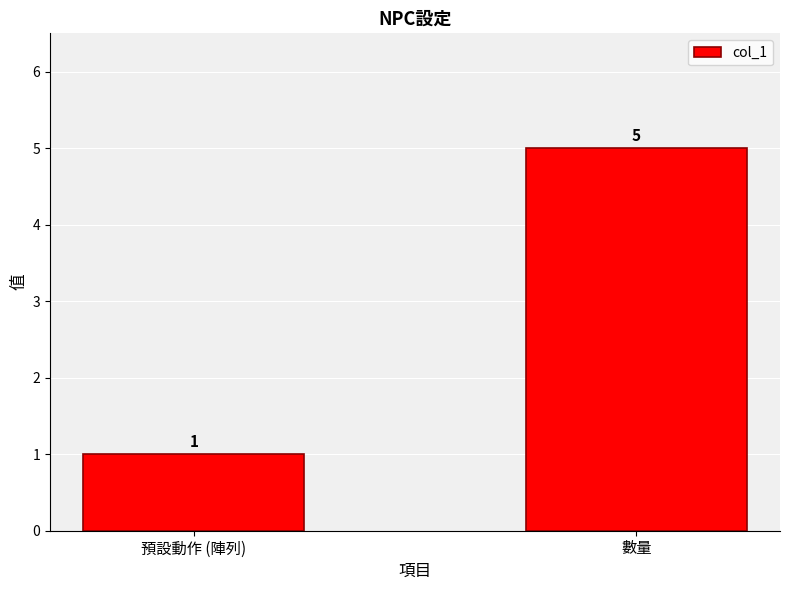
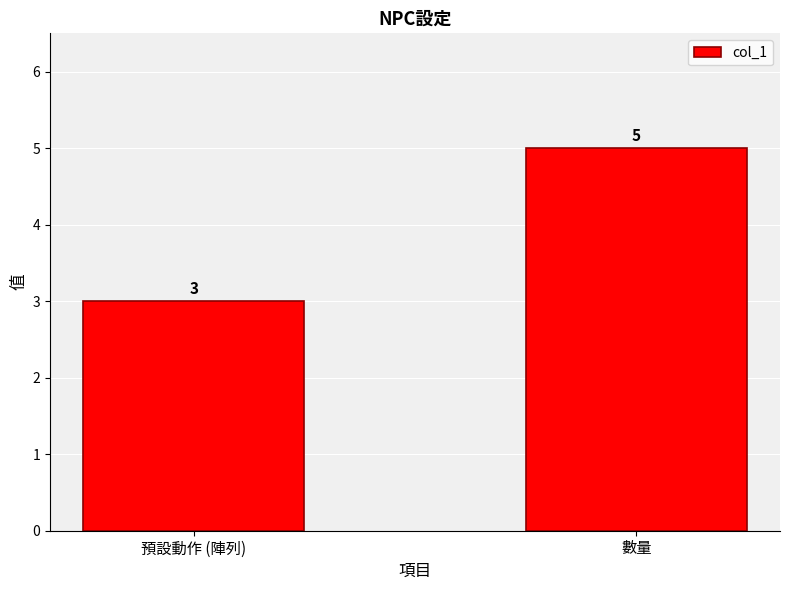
預設動作 (陣列): 1 -> 3
